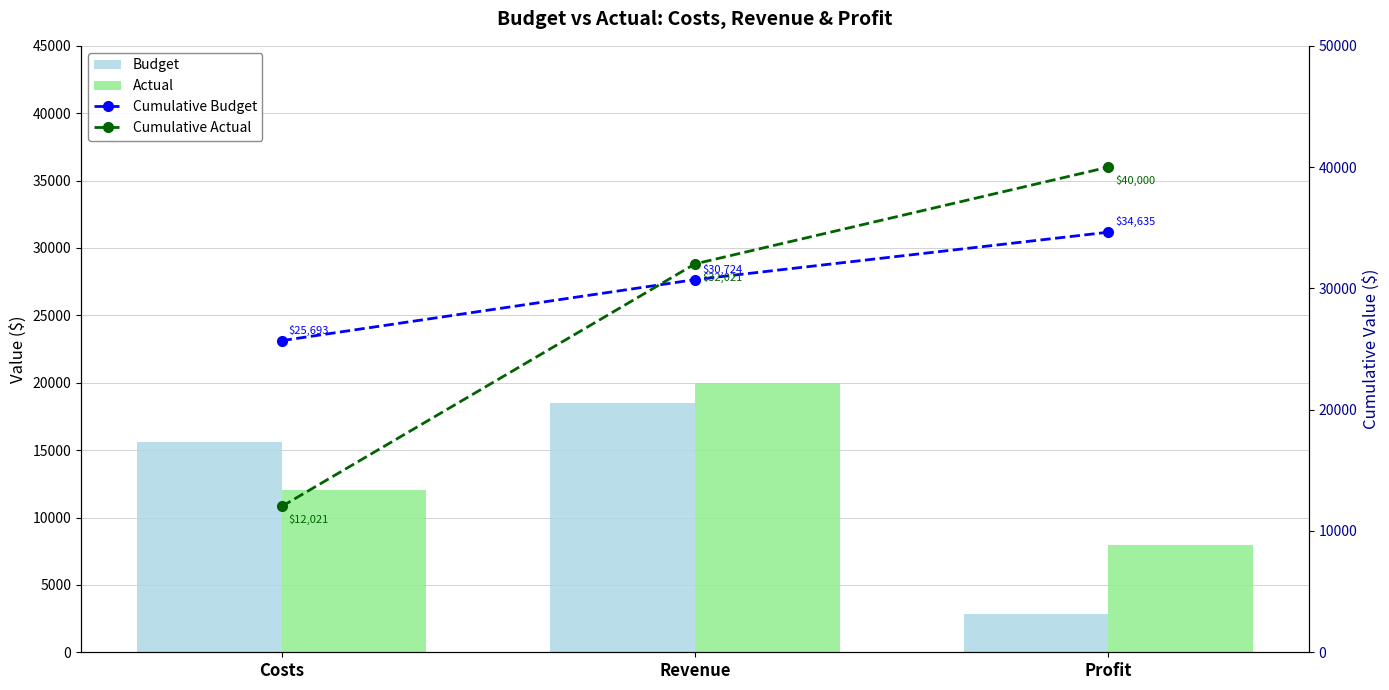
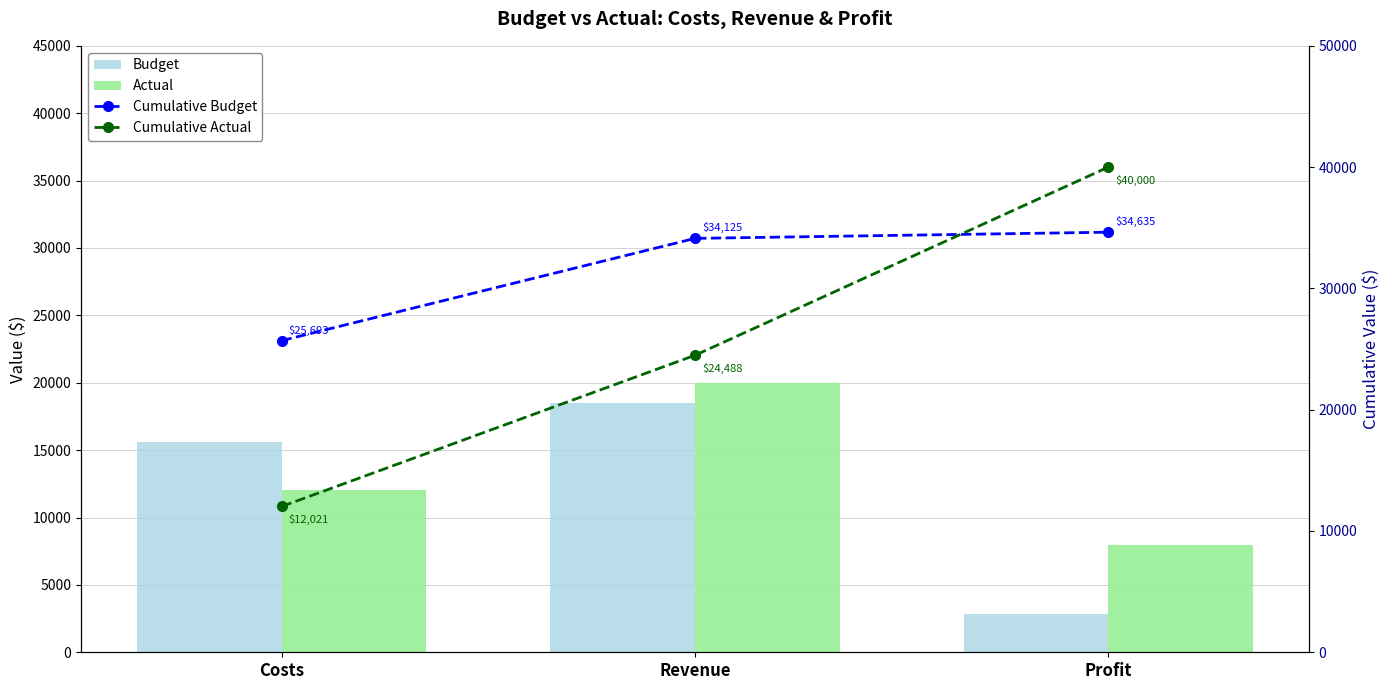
Cumulative Budget, Revenue: $30,724 -> $34,125
Cumulative Actual, Revenue: $32,021 -> $24,488
